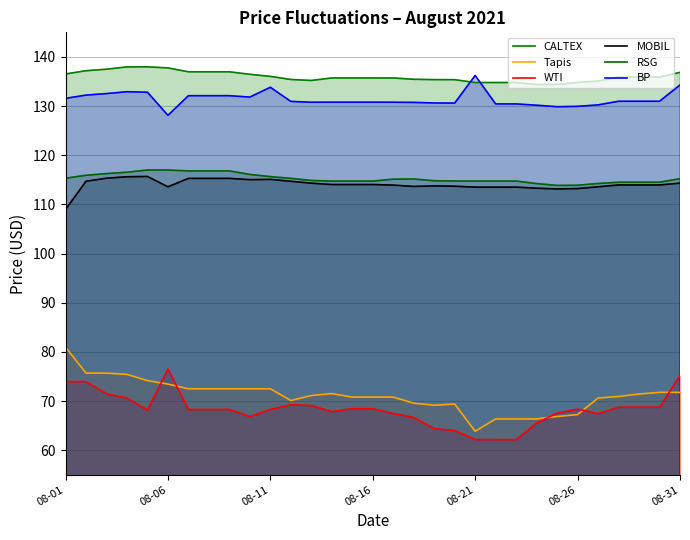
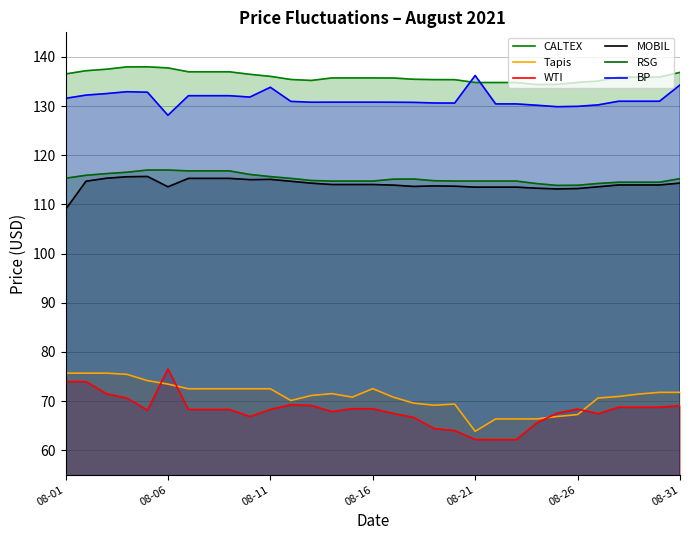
Tapis, 08-01: 81 -> 76
Tapis, 08-16: 71 -> 73
WTI, 08-31: 75 -> 69
